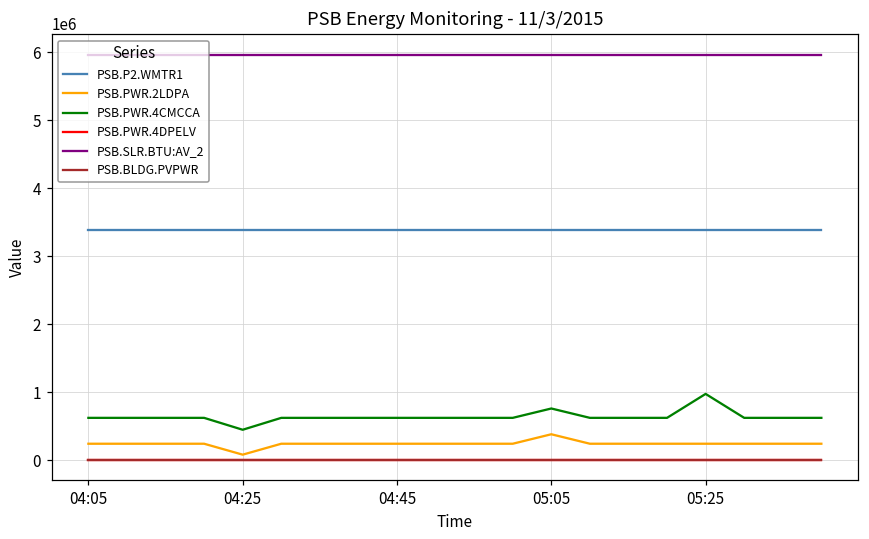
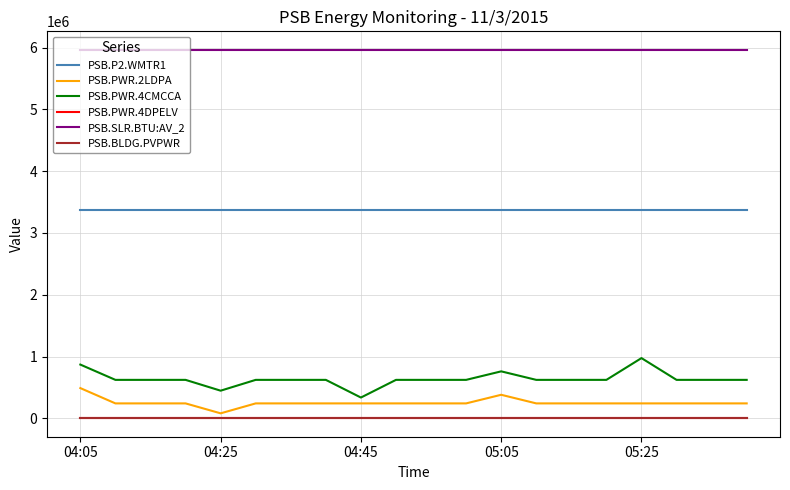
PSB.PWR.2LDPA, 04:05: 200000 -> 500000
PSB.PWR.4CMCCA, 04:05: 600000 -> 900000
PSB.PWR.4CMCCA, 04:45: 600000 -> 300000
